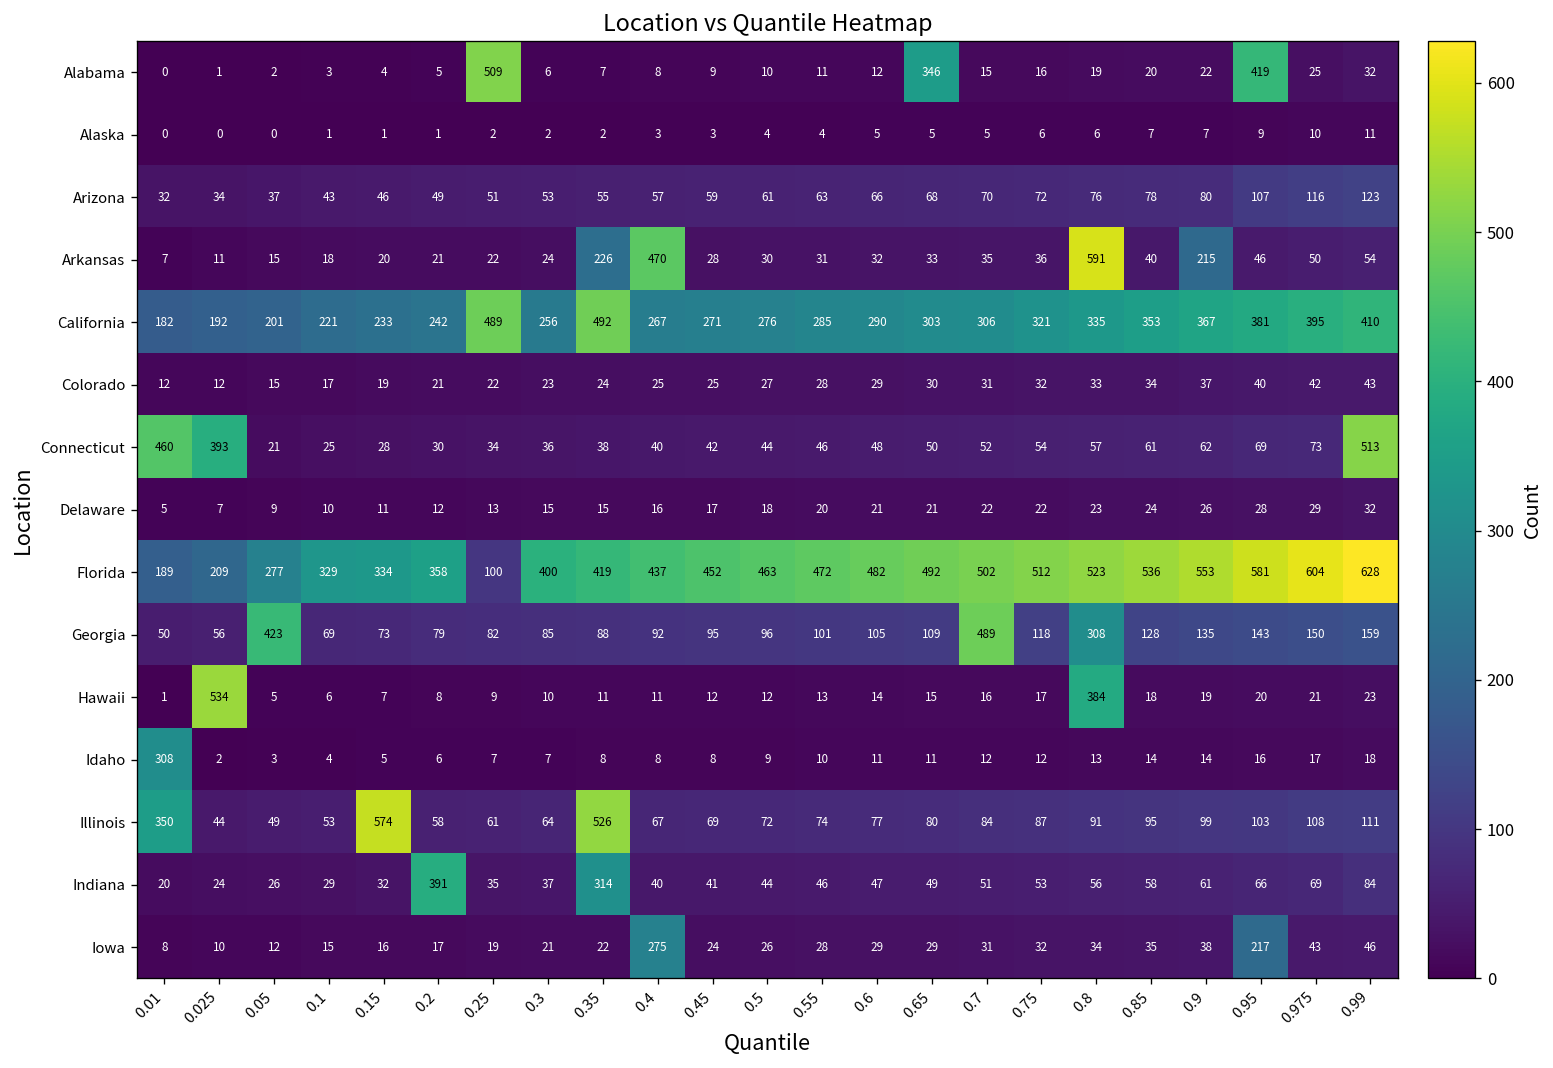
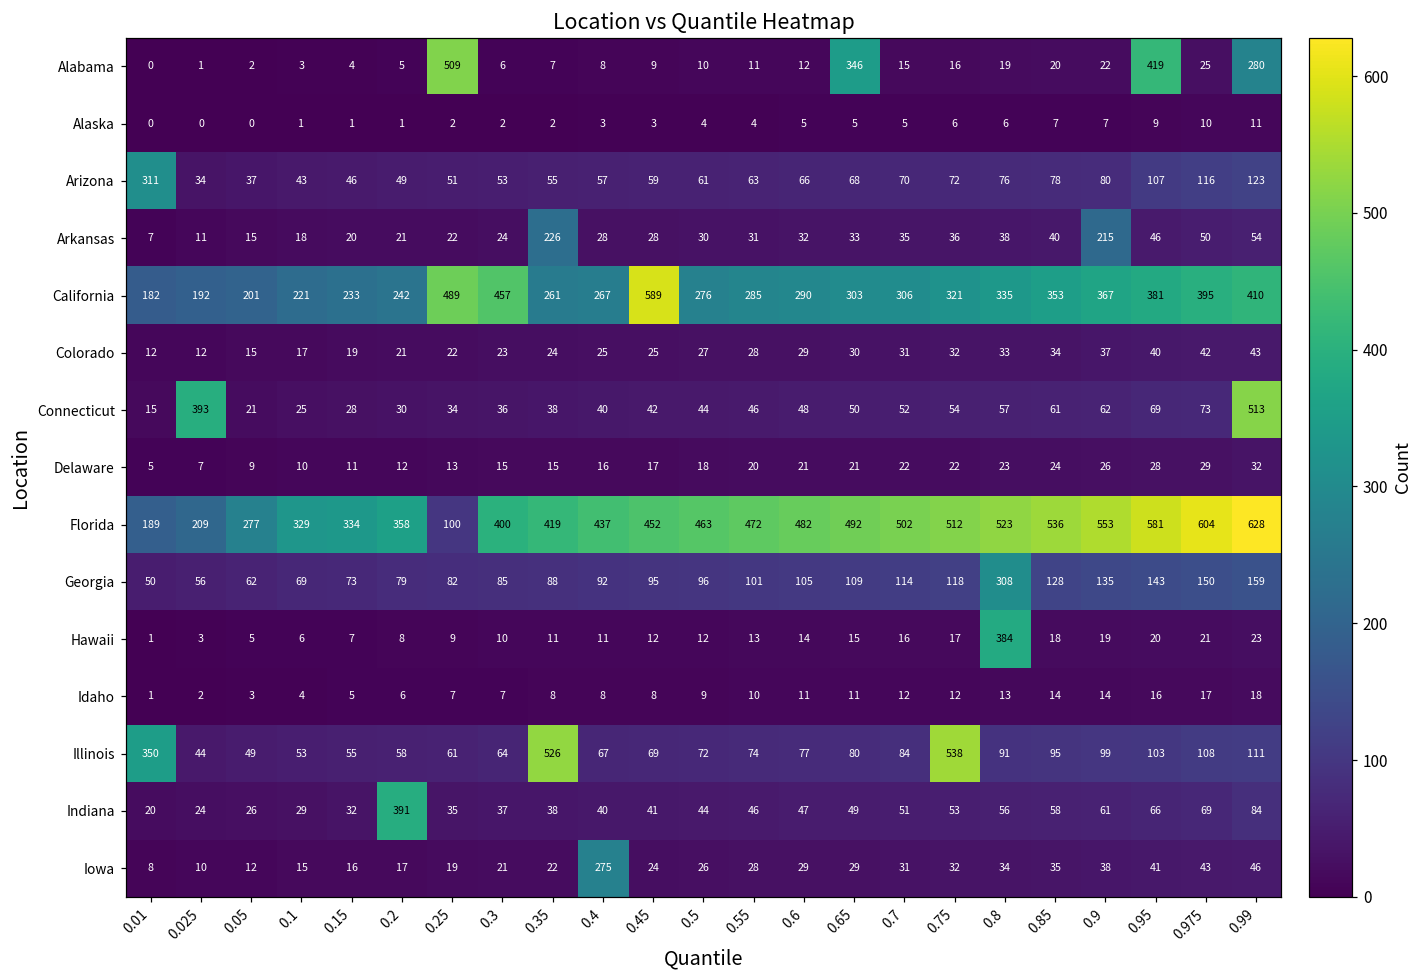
Alabama, 0.99: 32 -> 280
Arizona, 0.01: 32 -> 311
Arkansas, 0.4: 470 -> 28
Arkansas, 0.8: 591 -> 38
California, 0.3: 256 -> 457
California, 0.35: 492 -> 261
California, 0.45: 271 -> 589
Connecticut, 0.01: 460 -> 15
Georgia, 0.05: 423 -> 62
Georgia, 0.7: 489 -> 114
Hawaii, 0.025: 534 -> 3
Idaho, 0.01: 308 -> 1
Illinois, 0.15: 574 -> 55
Illinois, 0.75: 87 -> 538
Indiana, 0.35: 314 -> 38
Iowa, 0.95: 217 -> 41
